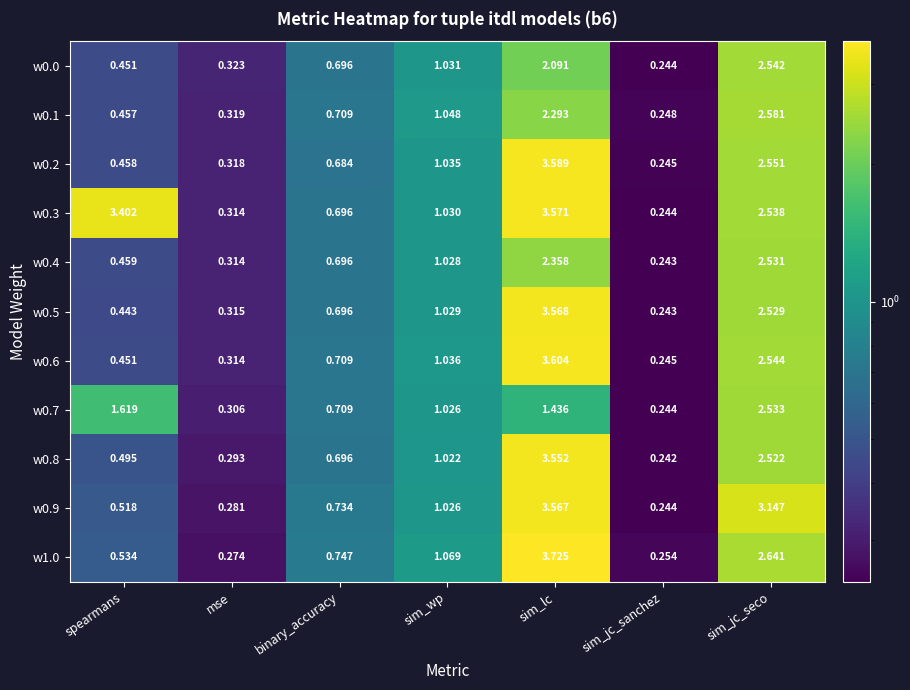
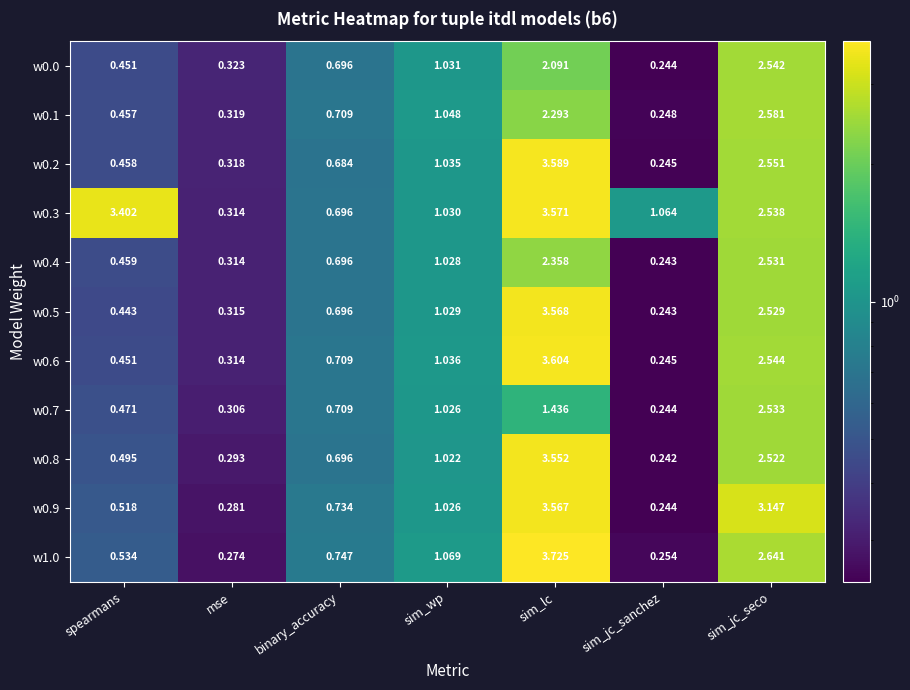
w0.3, sim_jc_sanchez: 0.244 -> 1.064
w0.7, spearmans: 1.619 -> 0.471
